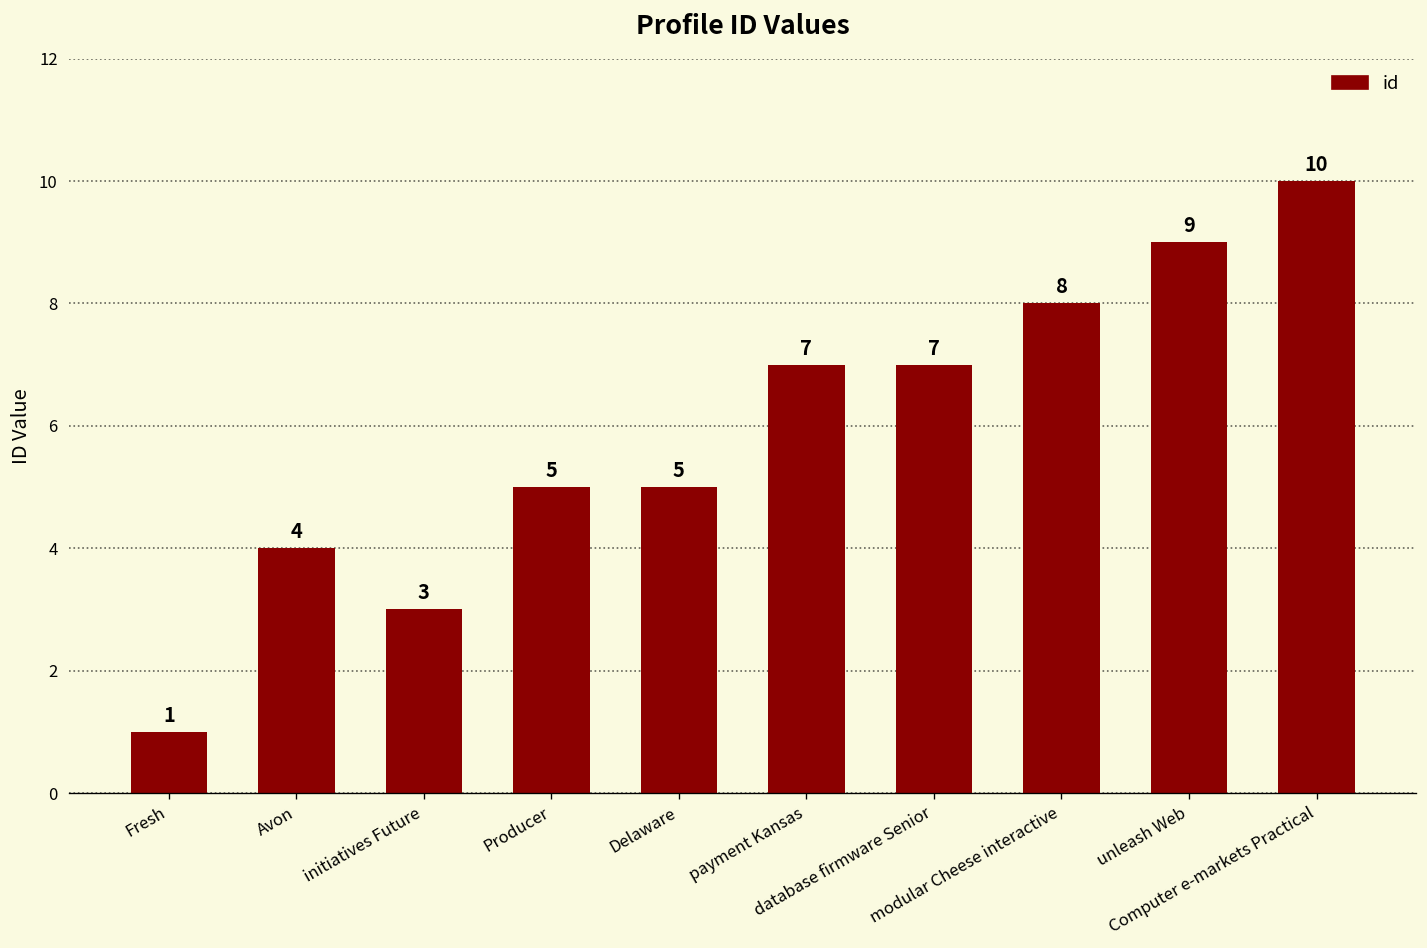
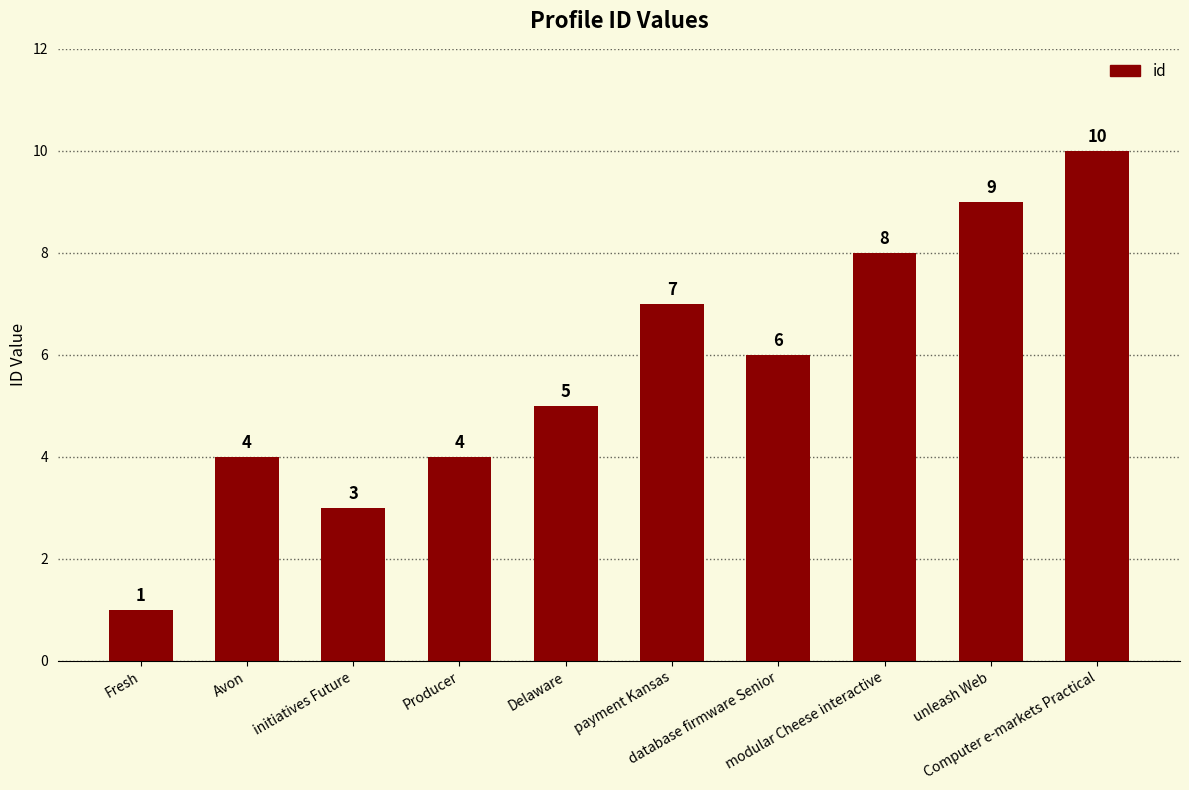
Producer: 5 -> 4
database firmware Senior: 7 -> 6
